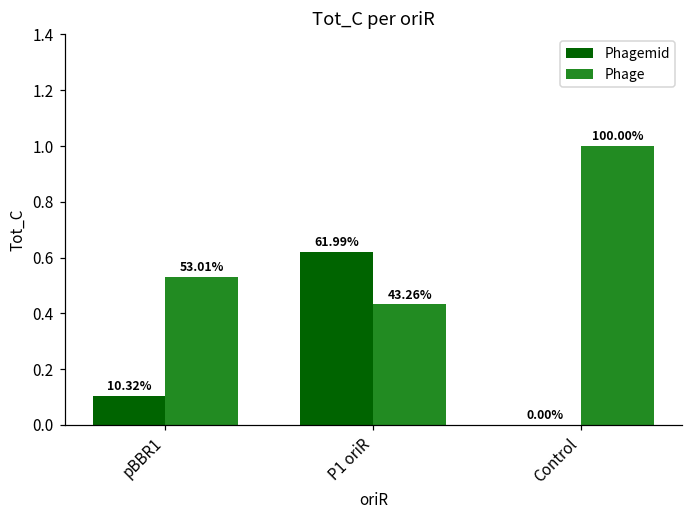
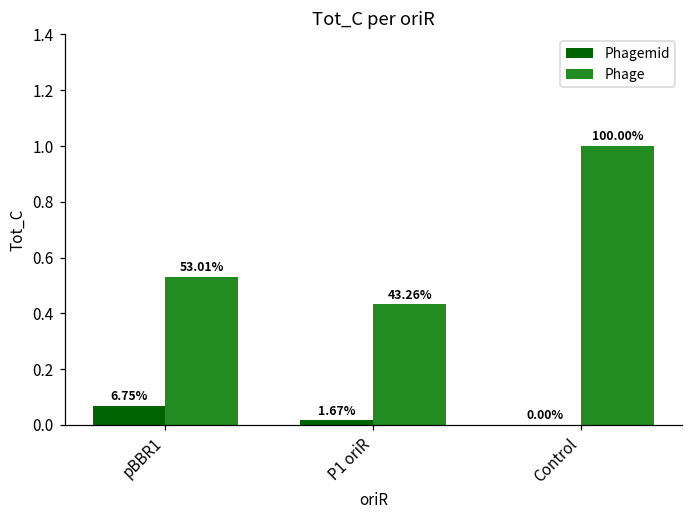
Phagemid, pBBR1: 10.32% -> 6.75%
Phagemid, P1 oriR: 61.99% -> 1.67%
